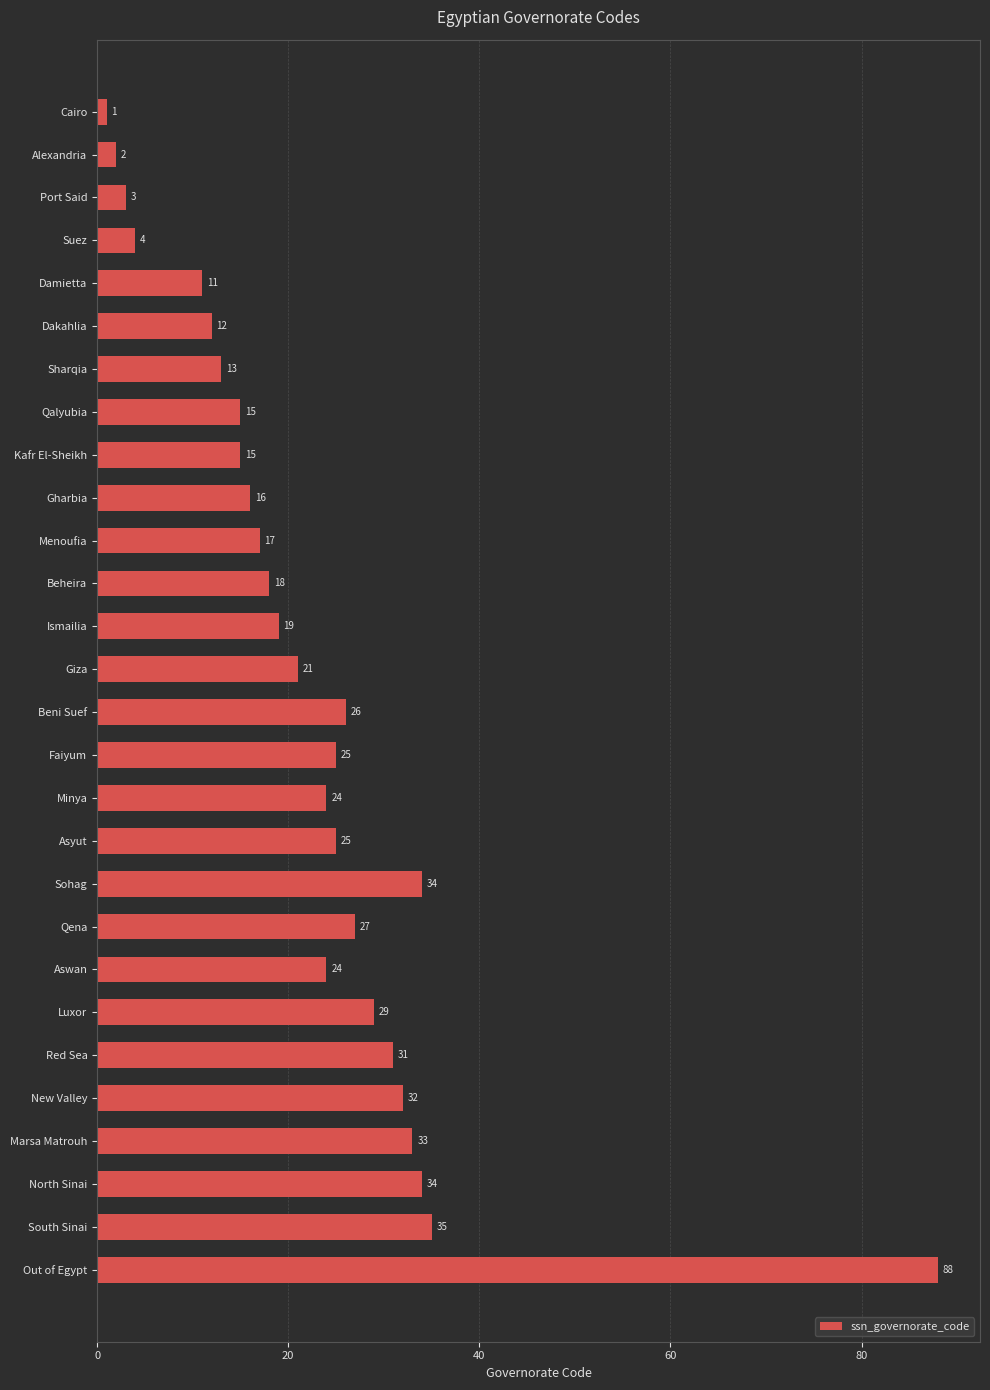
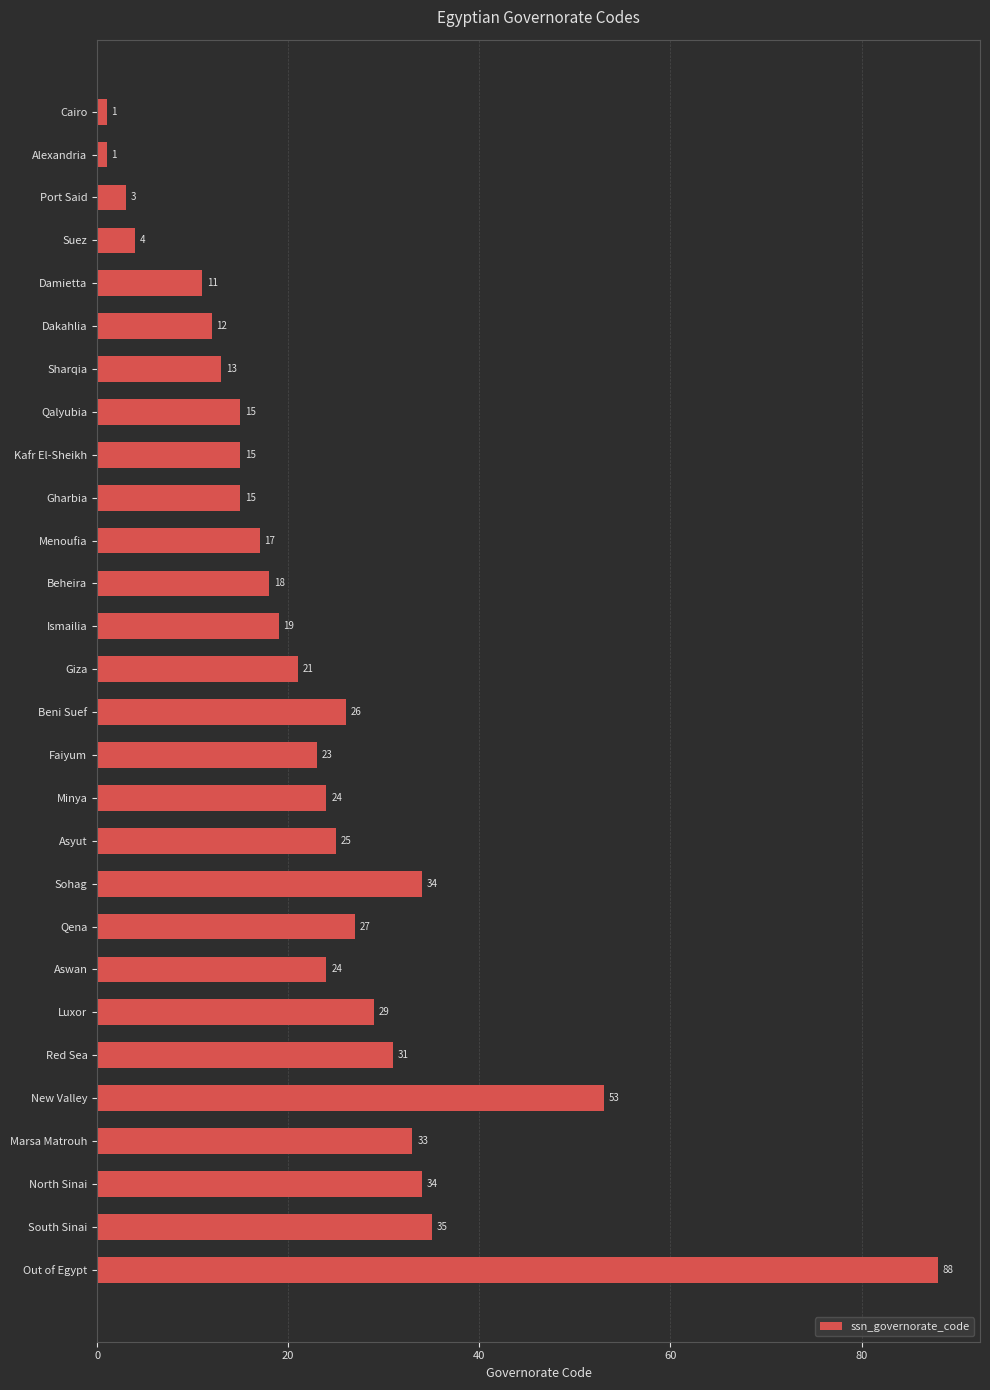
Alexandria: 2 -> 1
Gharbia: 16 -> 15
Faiyum: 25 -> 23
New Valley: 32 -> 53
